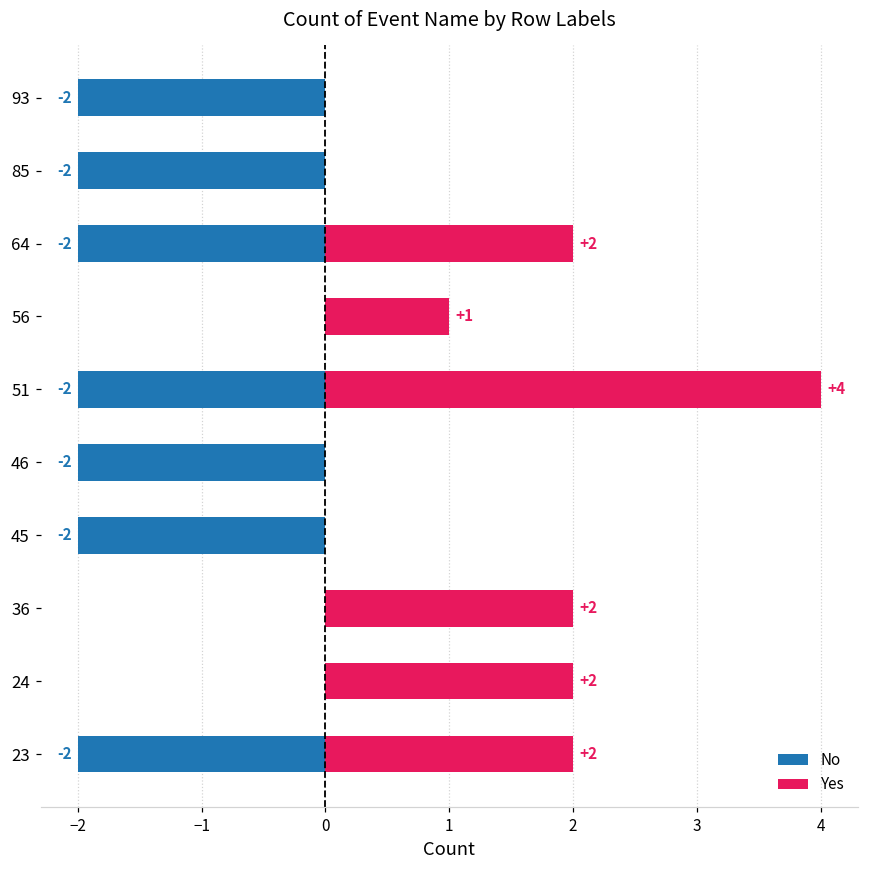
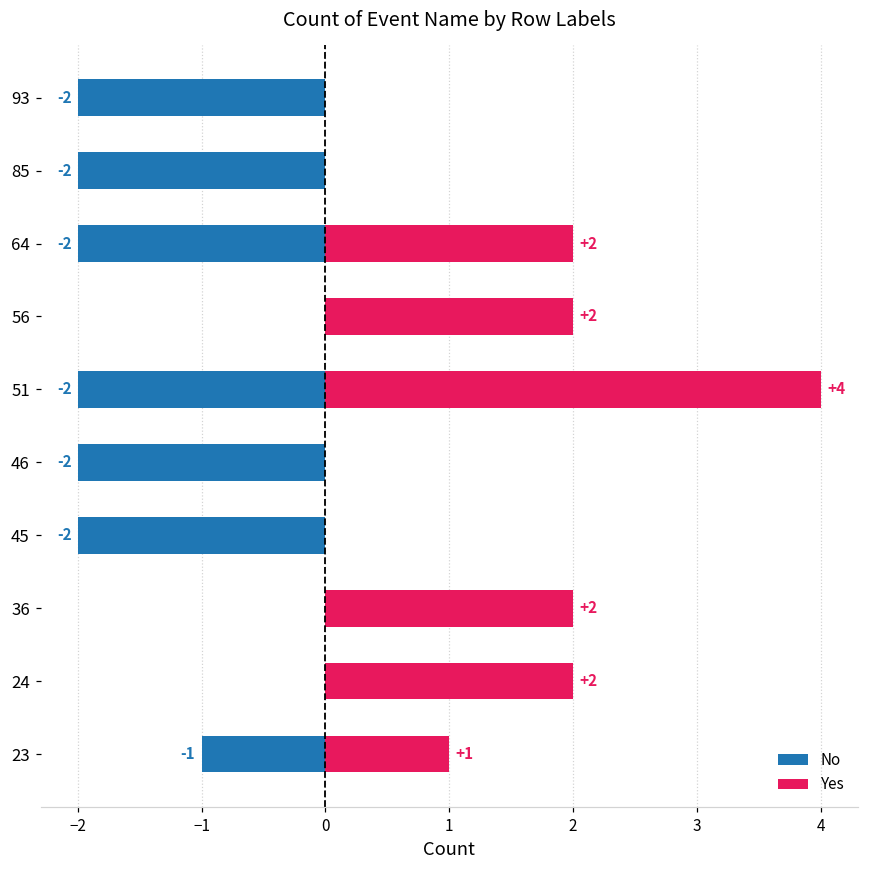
Yes, 56: +1 -> +2
No, 23: -2 -> -1
Yes, 23: +2 -> +1
